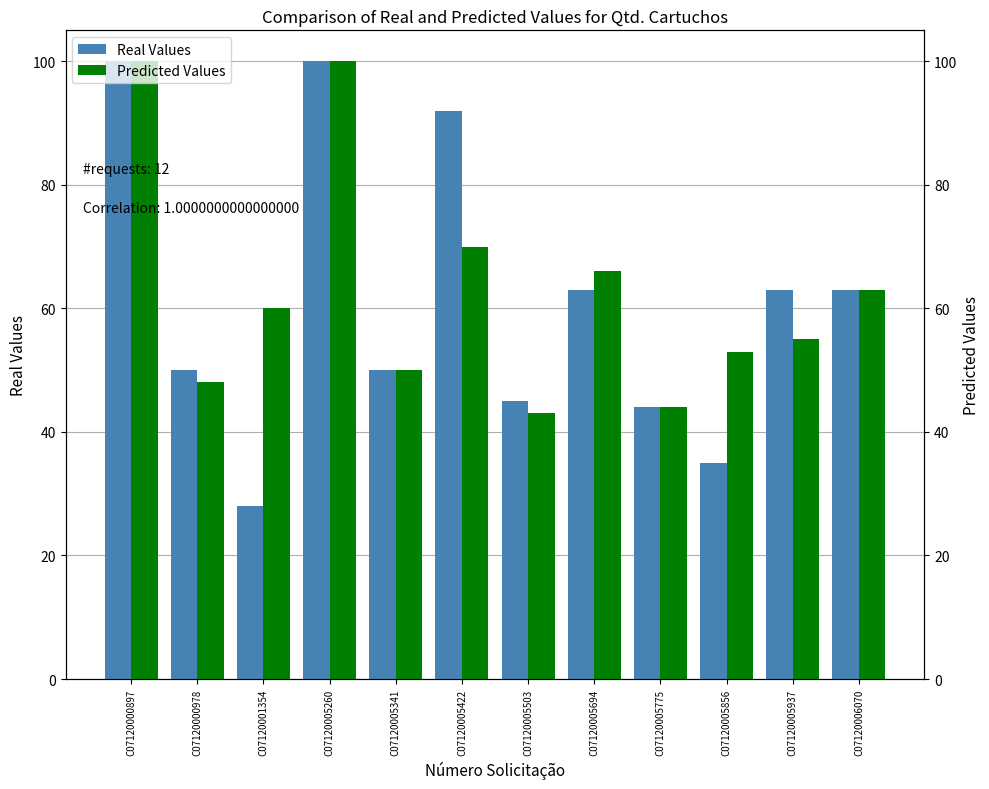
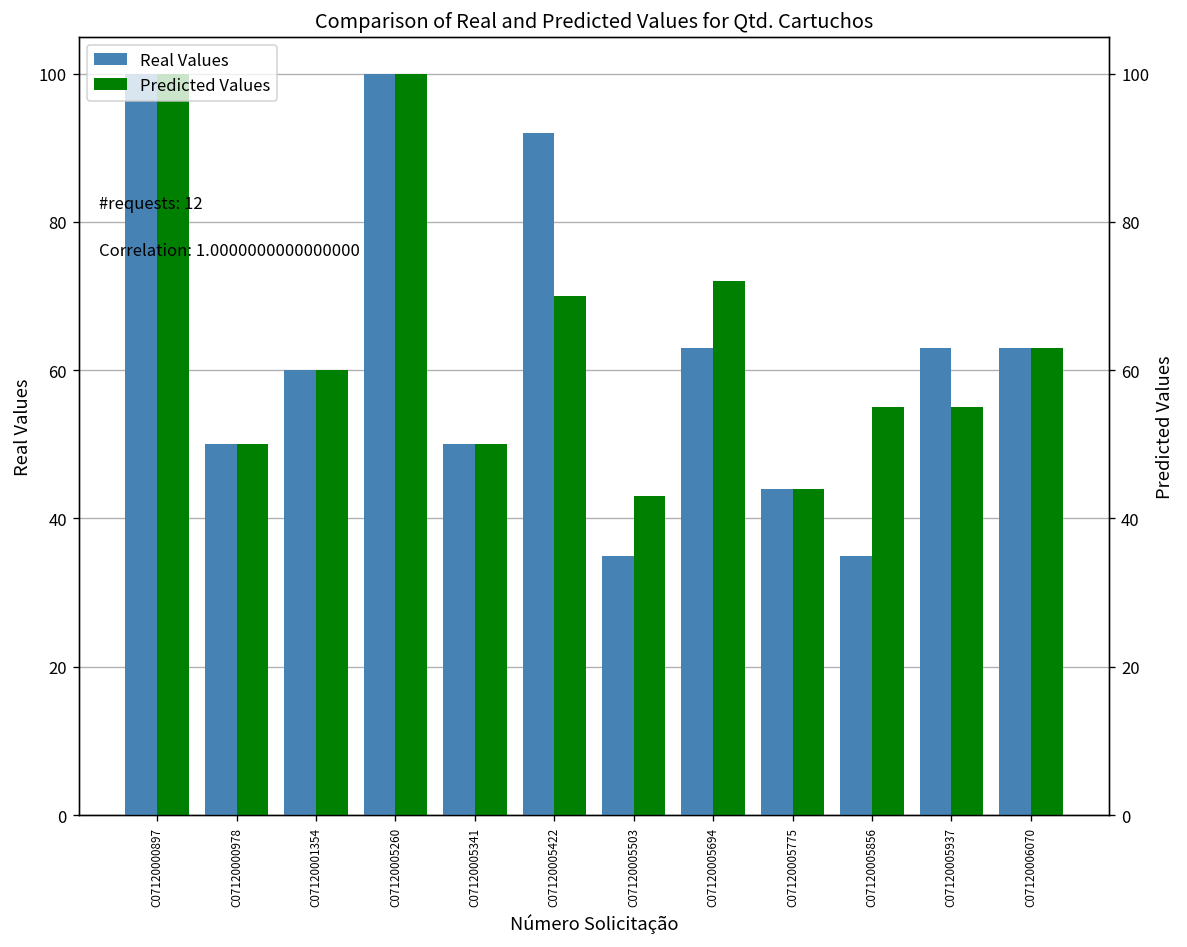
Predicted Values, C07120000978: 48 -> 50
Real Values, C07120001354: 28 -> 60
Real Values, C07120005503: 45 -> 35
Predicted Values, C07120005694: 66 -> 72
Predicted Values, C07120005856: 53 -> 55
